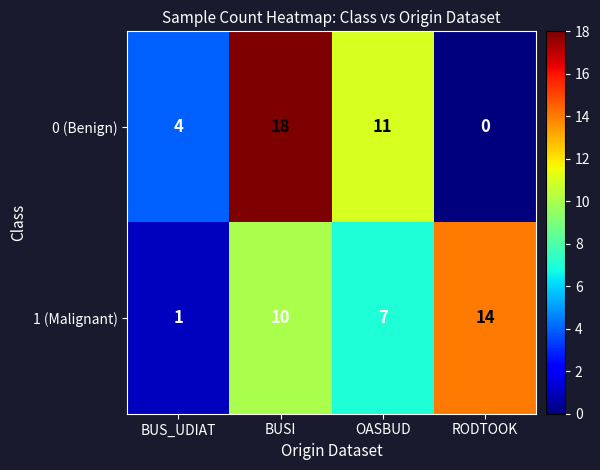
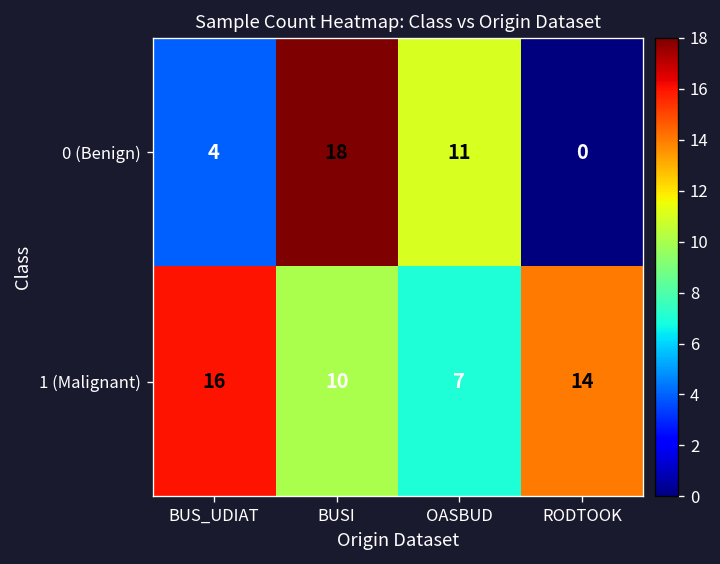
1 (Malignant), BUS_UDIAT: 1 -> 16
